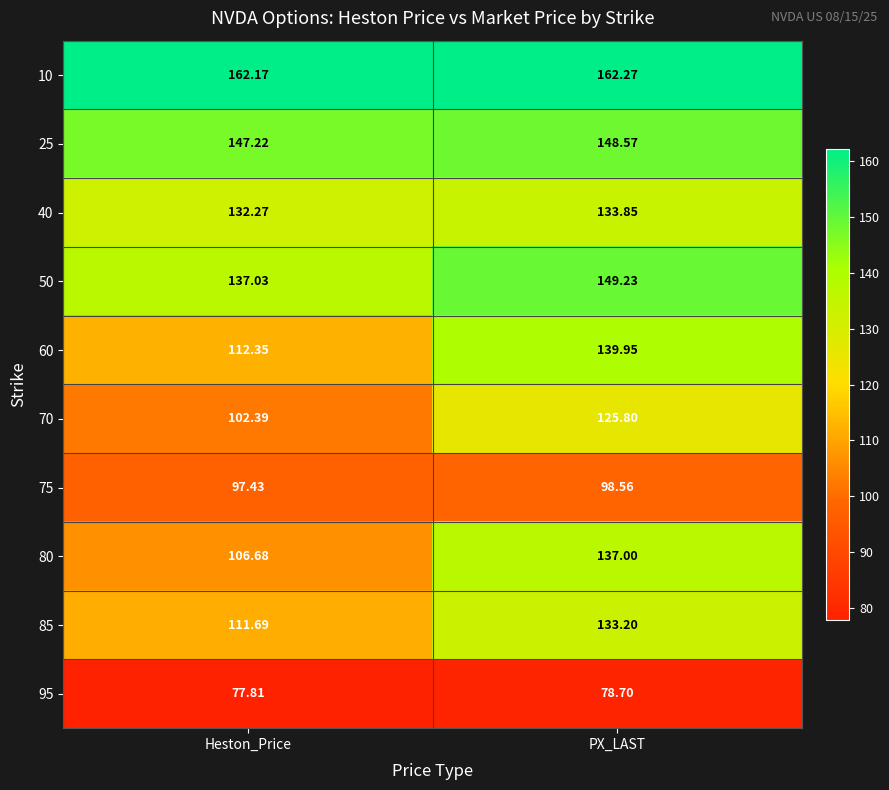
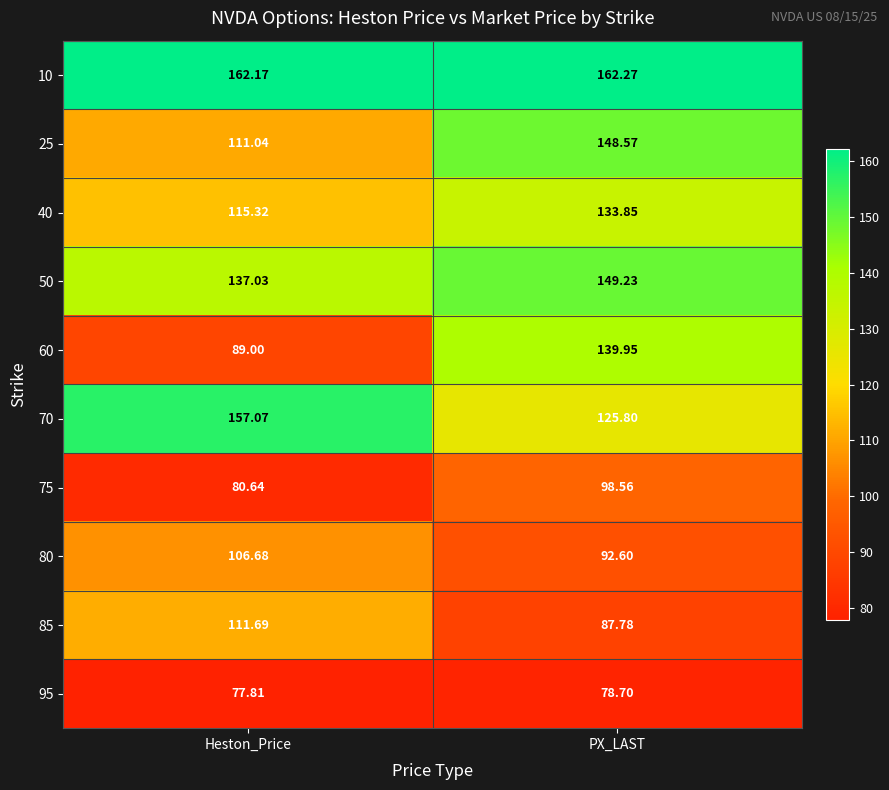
25, Heston_Price: 147.22 -> 111.04
40, Heston_Price: 132.27 -> 115.32
60, Heston_Price: 112.35 -> 89.00
70, Heston_Price: 102.39 -> 157.07
75, Heston_Price: 97.43 -> 80.64
80, PX_LAST: 137.00 -> 92.60
85, PX_LAST: 133.20 -> 87.78
